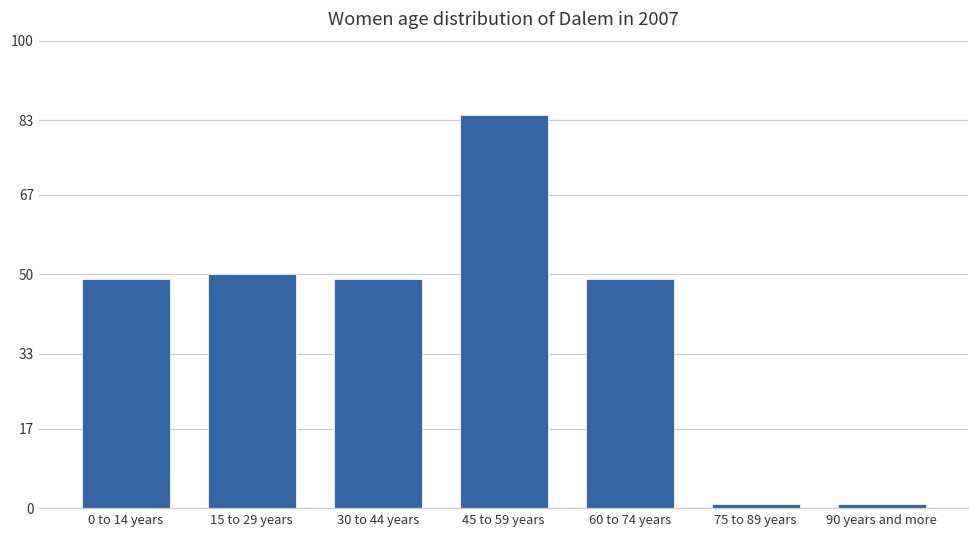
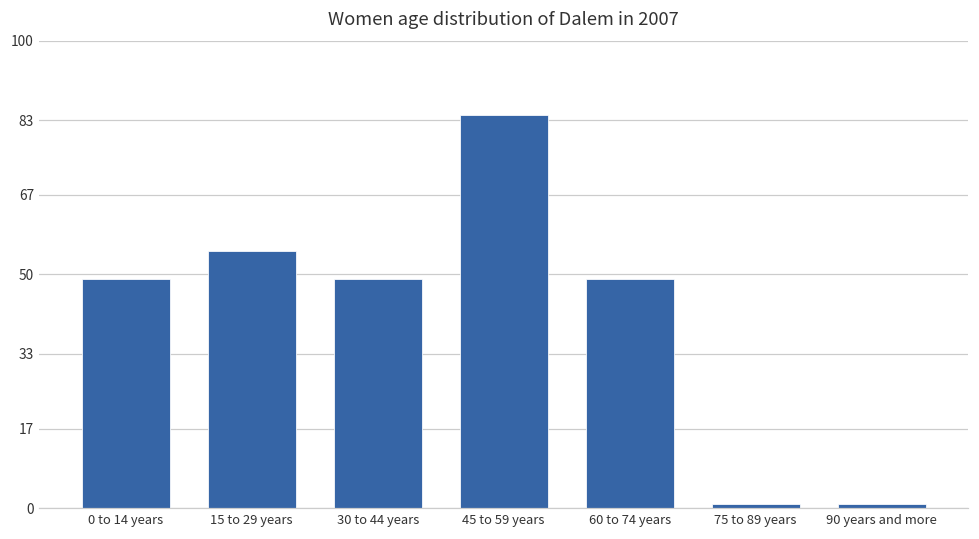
15 to 29 years: 50 -> 55
